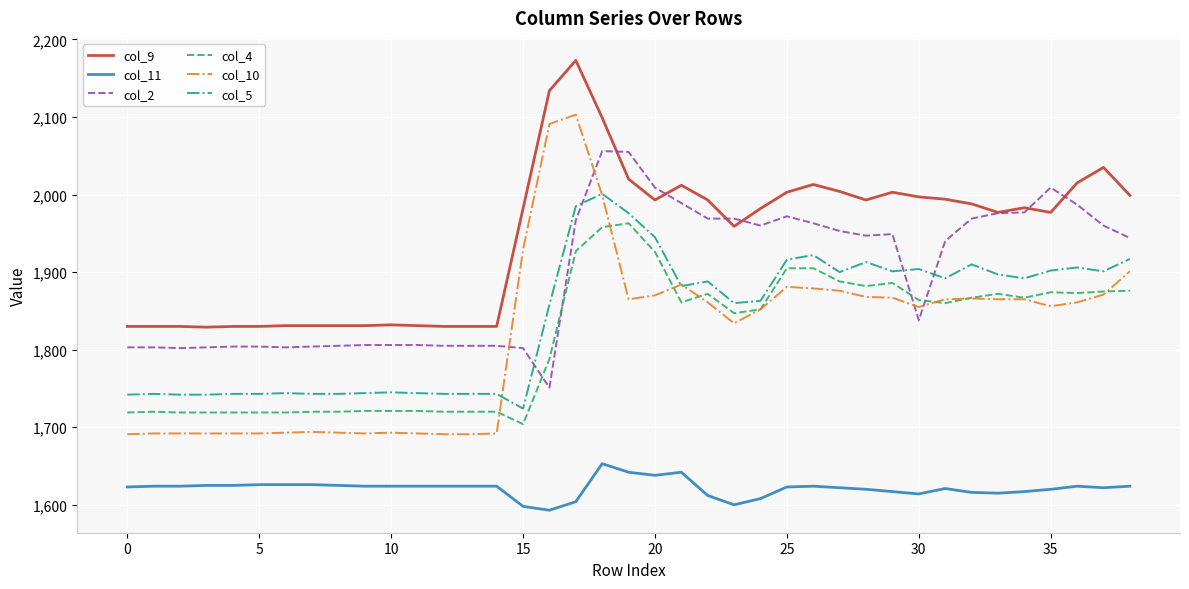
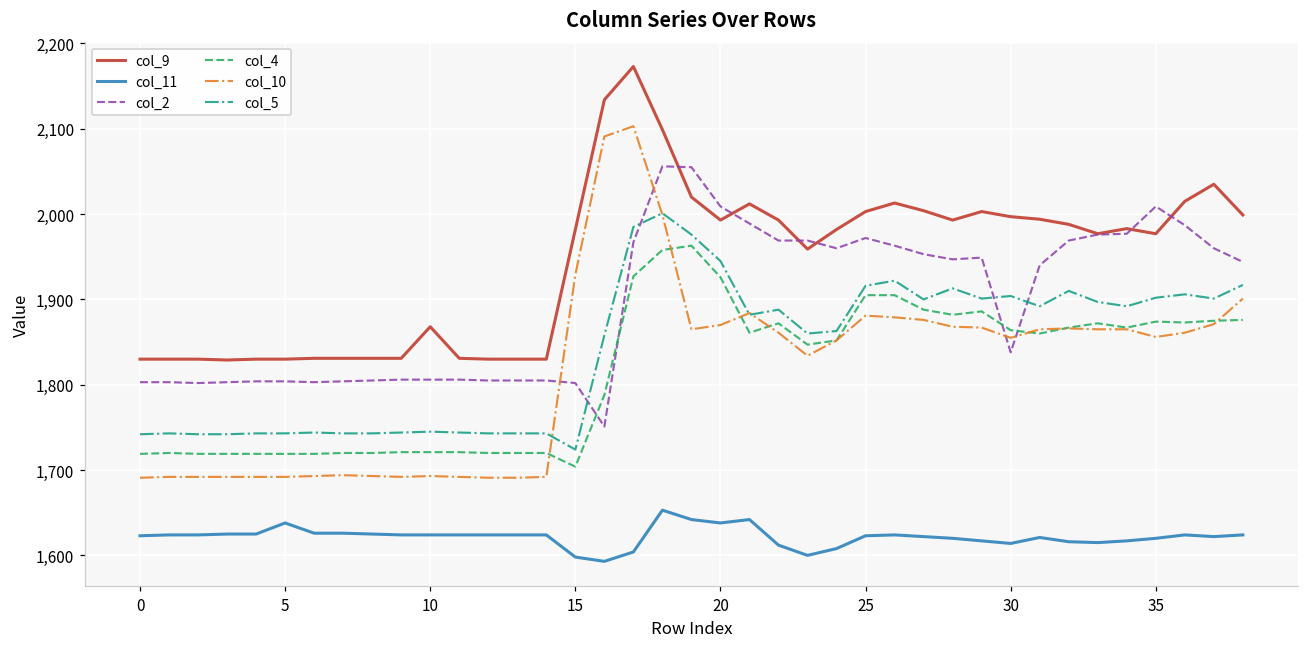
col_11, 5: 1,630 -> 1,640
col_9, 10: 1,830 -> 1,870
